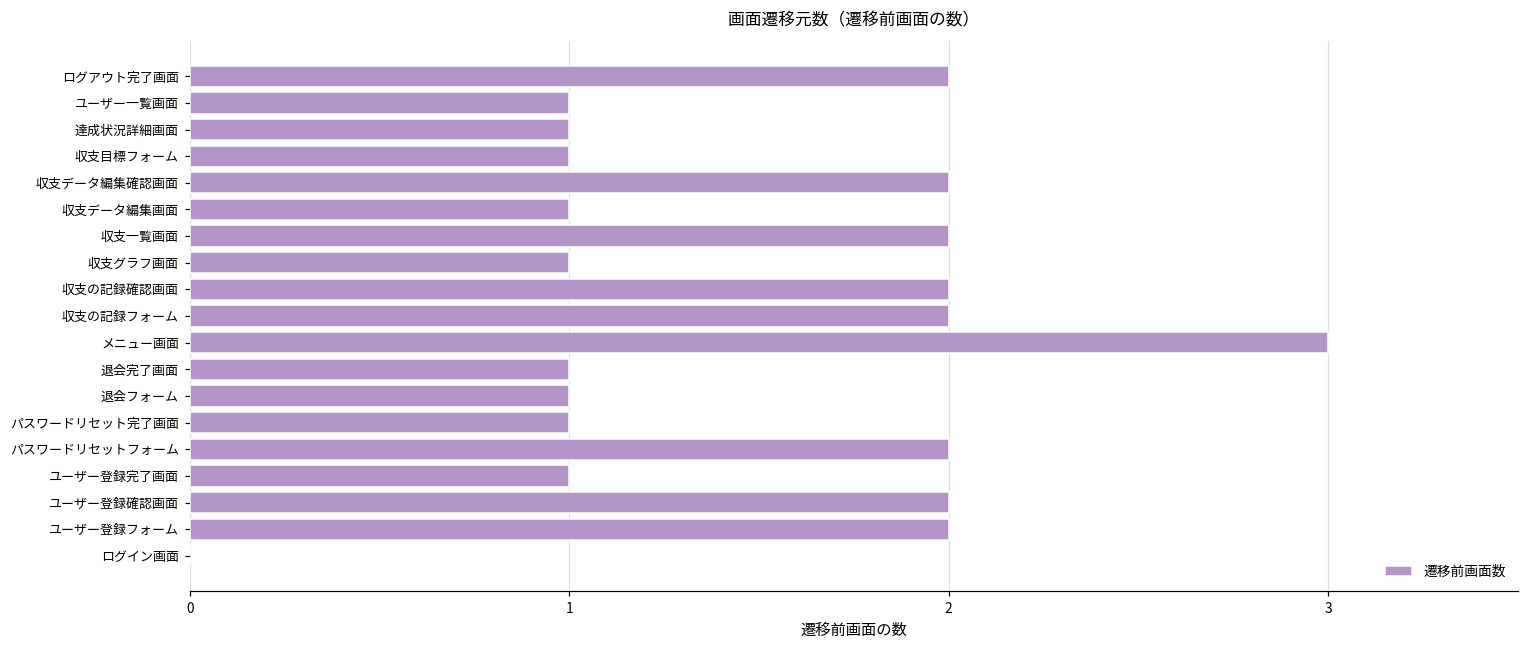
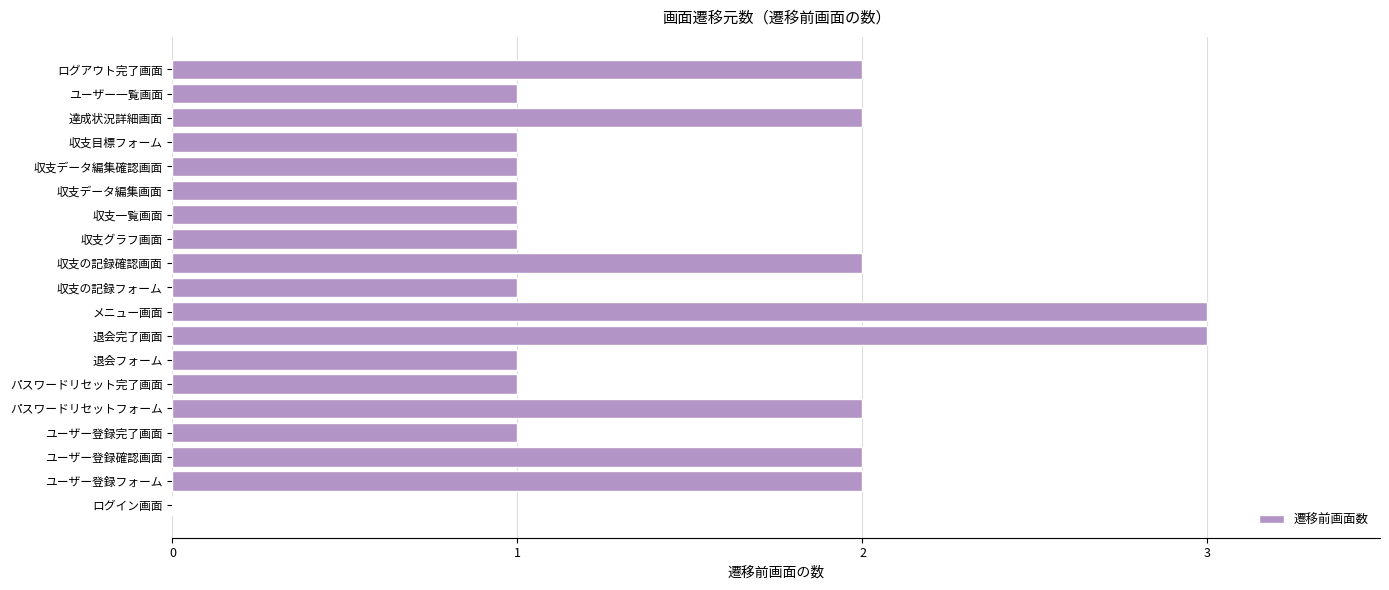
達成状況詳細画面: 1 -> 2
収支データ編集確認画面: 2 -> 1
収支一覧画面: 2 -> 1
収支の記録フォーム: 2 -> 1
退会完了画面: 1 -> 3
